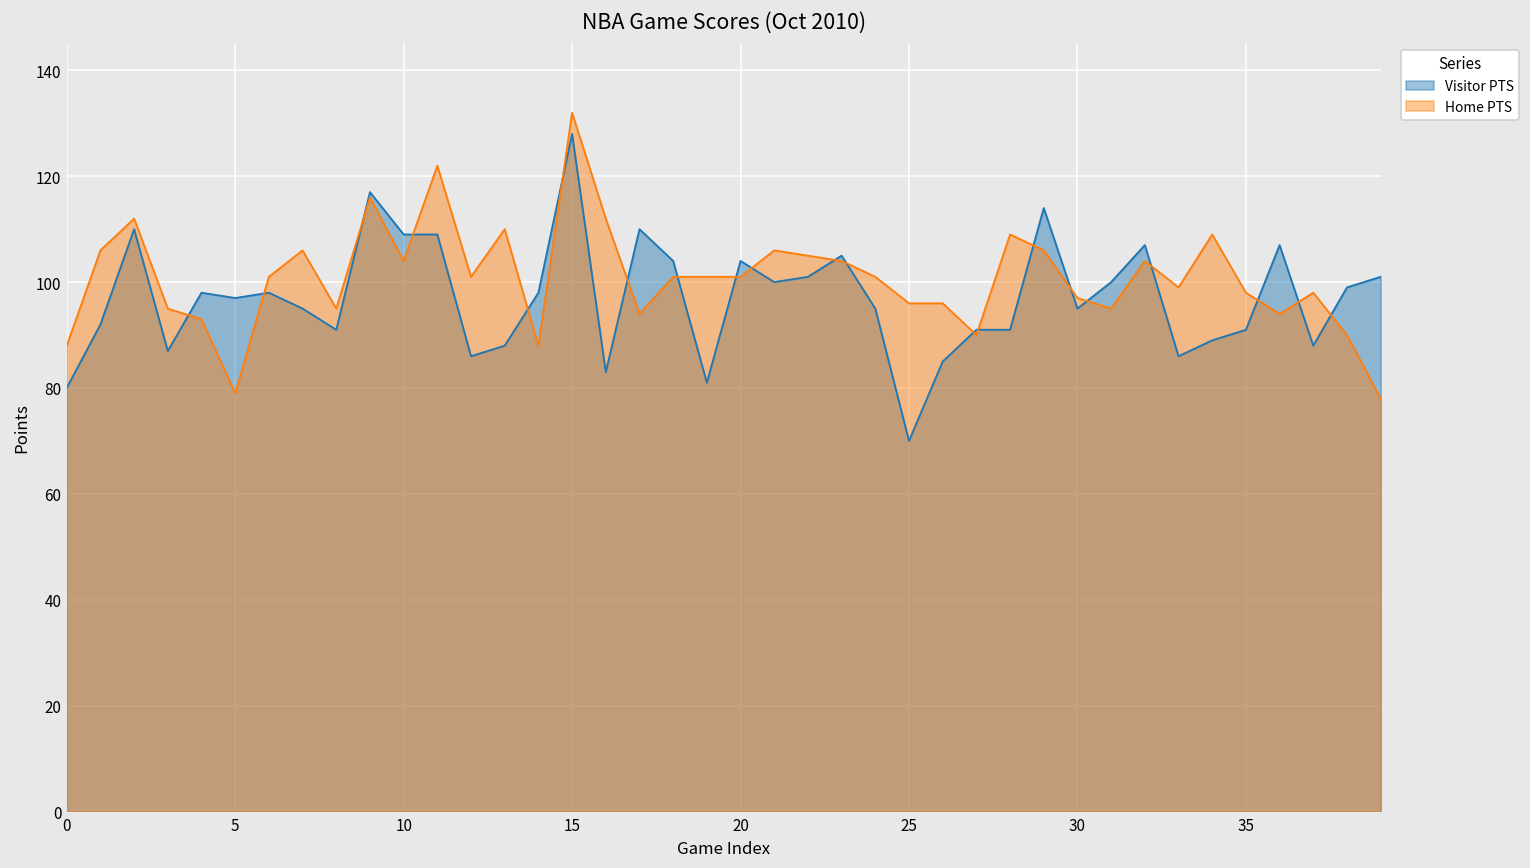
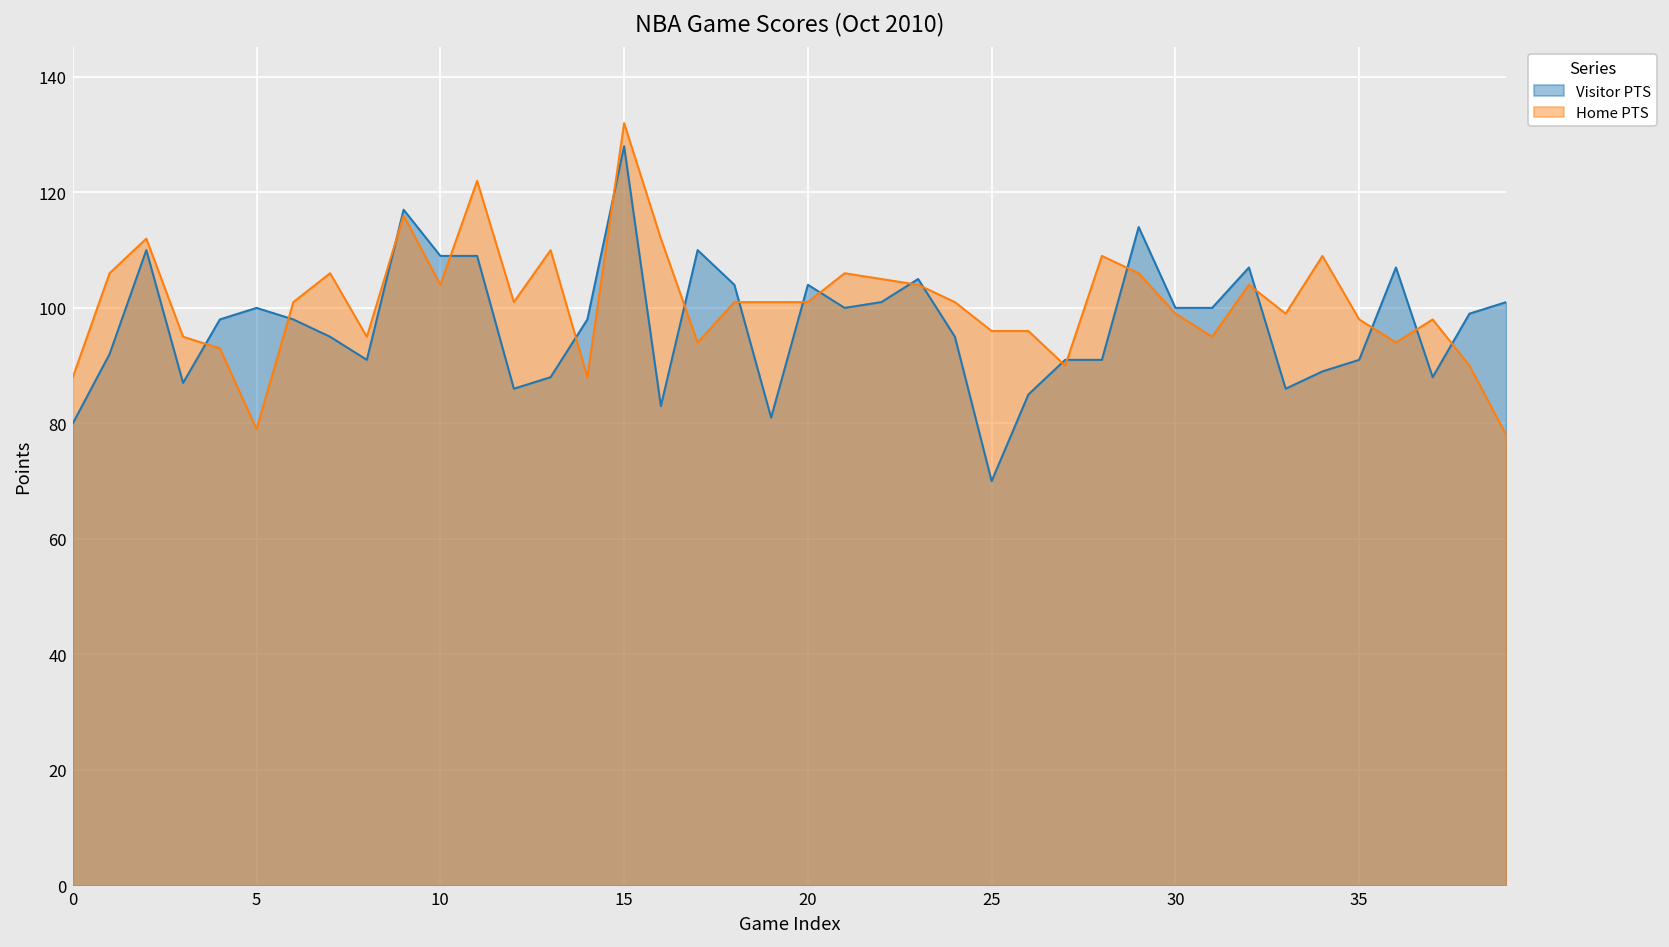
Visitor PTS, 5: 97 -> 100
Visitor PTS, 30: 95 -> 100
Home PTS, 30: 97 -> 99
